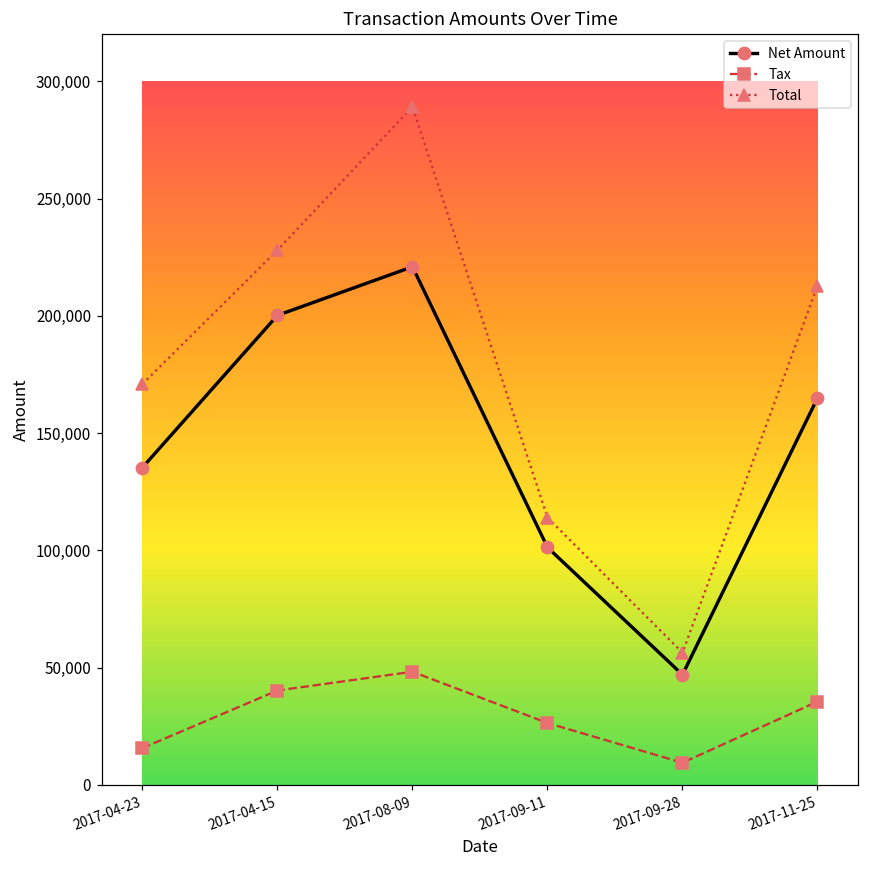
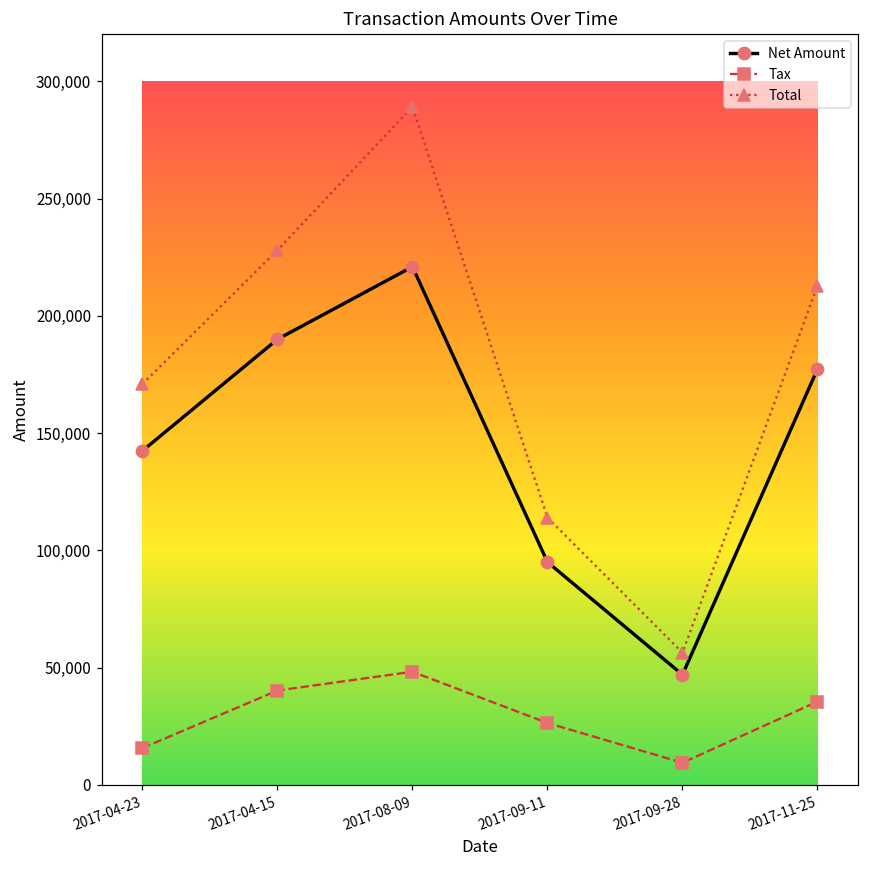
Net Amount, 2017-04-23: 135,000 -> 142,000
Net Amount, 2017-04-15: 200,000 -> 190,000
Net Amount, 2017-09-11: 101,000 -> 95,000
Net Amount, 2017-11-25: 165,000 -> 177,000
